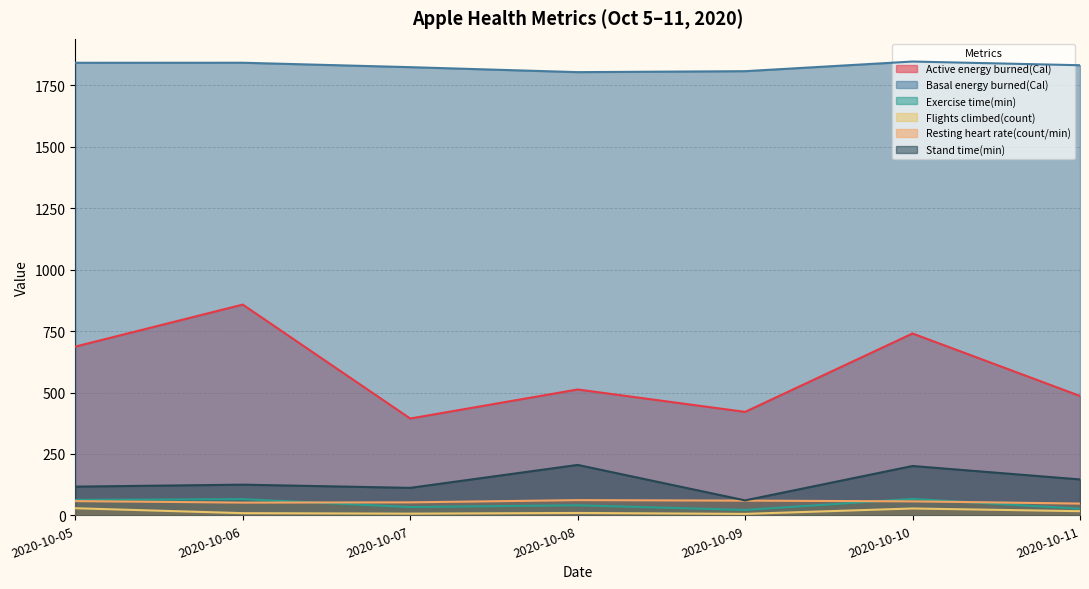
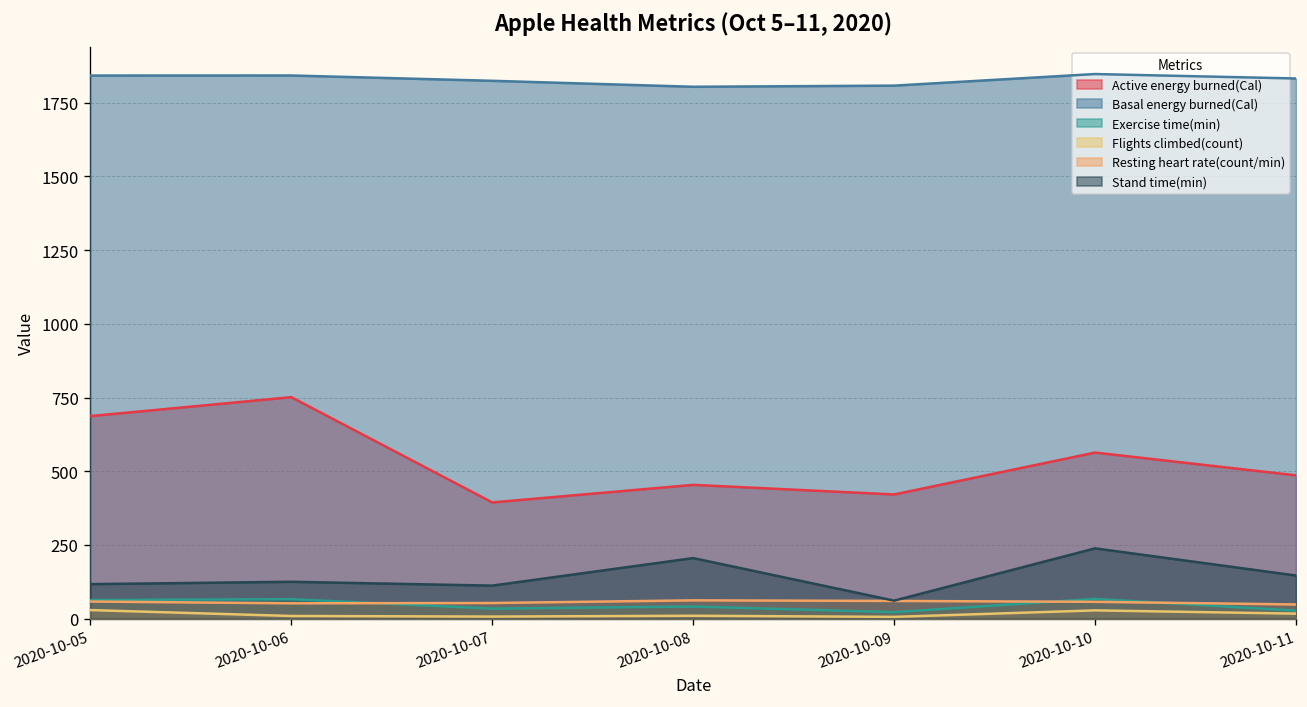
Active energy burned(Cal), 2020-10-06: 860 -> 750
Active energy burned(Cal), 2020-10-08: 510 -> 450
Active energy burned(Cal), 2020-10-10: 740 -> 560
Stand time(min), 2020-10-10: 200 -> 240
